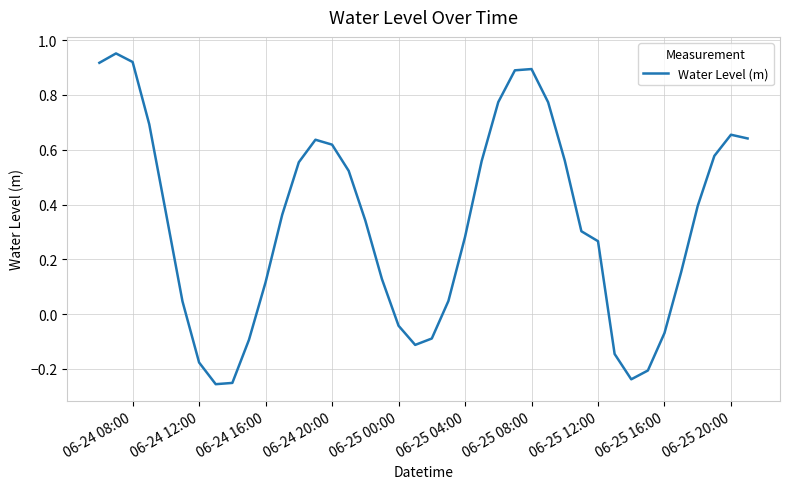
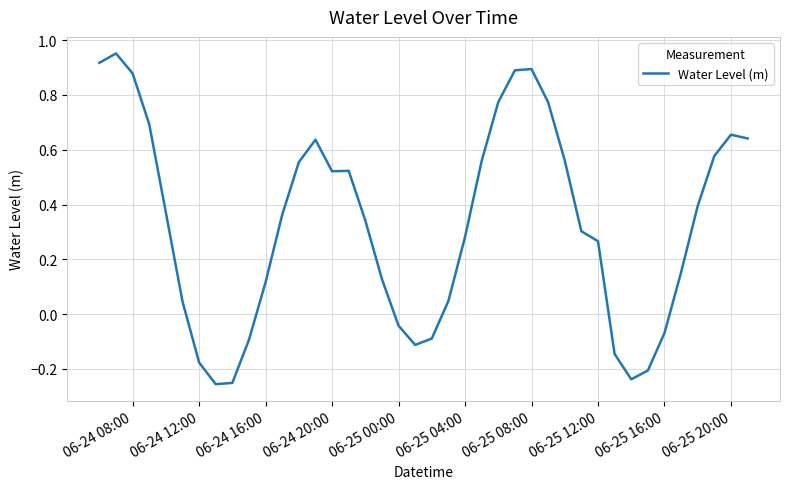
06-24 08:00: 0.92 -> 0.88
06-24 20:00: 0.62 -> 0.52
